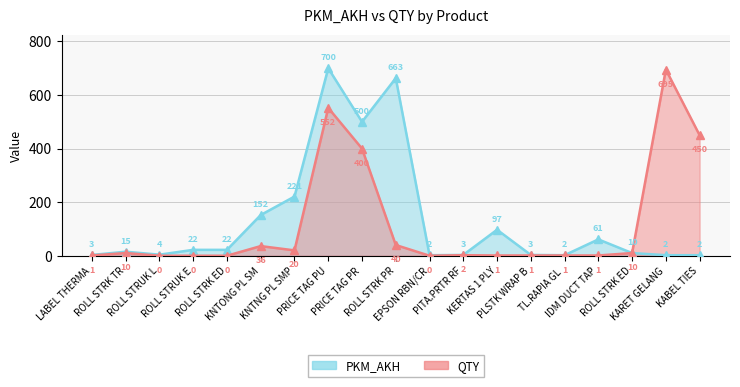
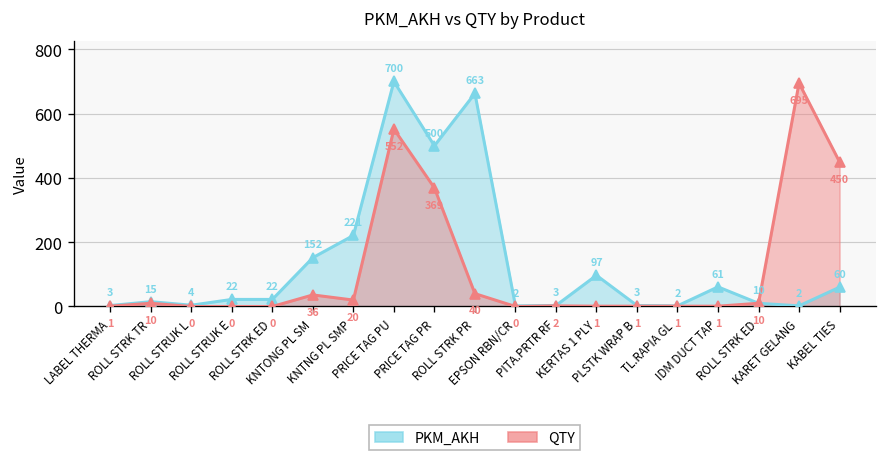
QTY, PRICE TAG PR: 400 -> 369
PKM_AKH, KABEL TIES: 2 -> 60
